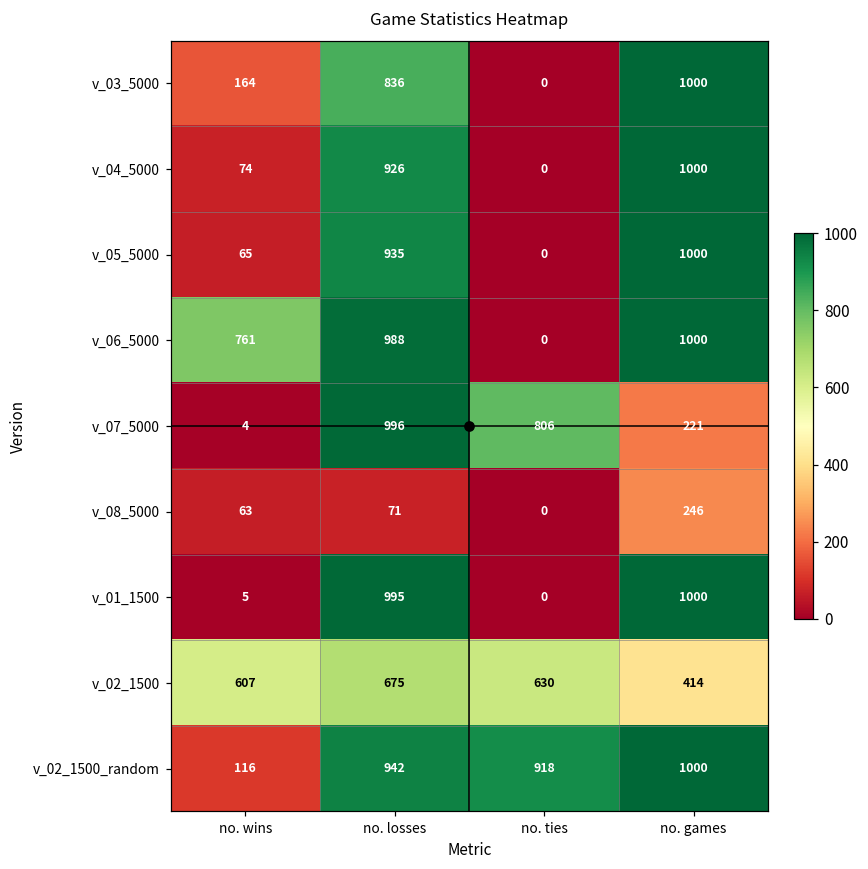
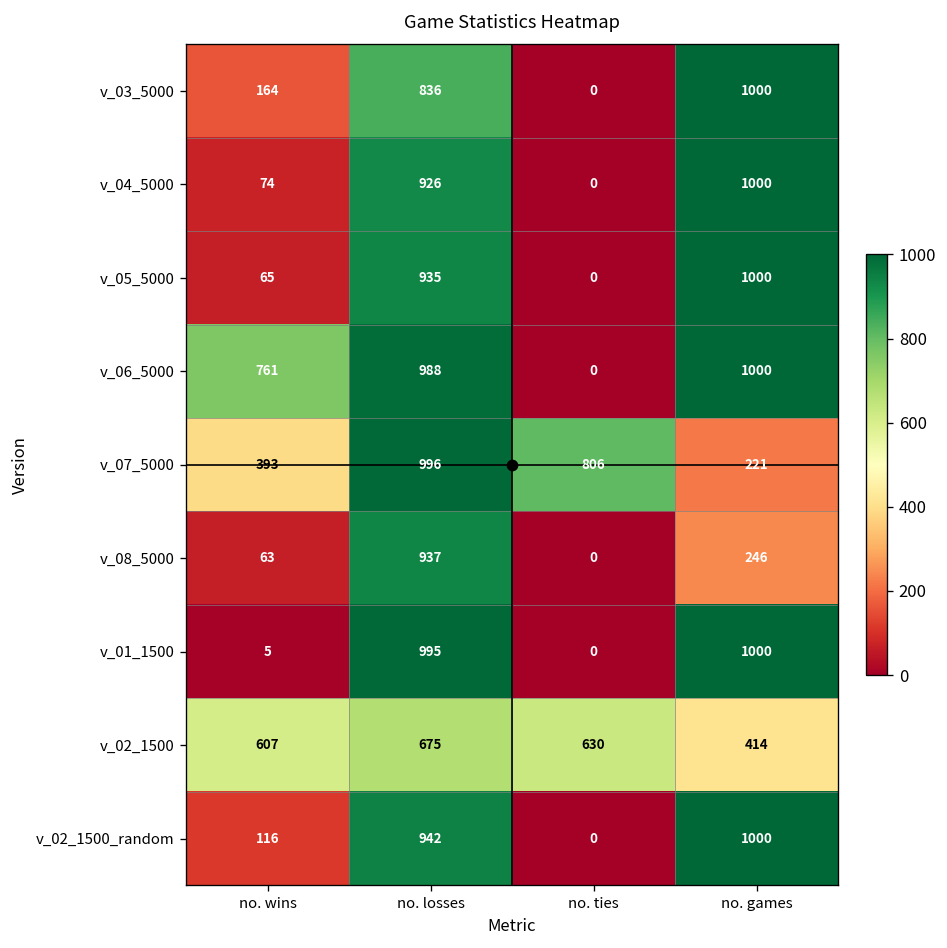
v_07_5000, no. wins: 4 -> 393
v_08_5000, no. losses: 71 -> 937
v_02_1500_random, no. ties: 918 -> 0
